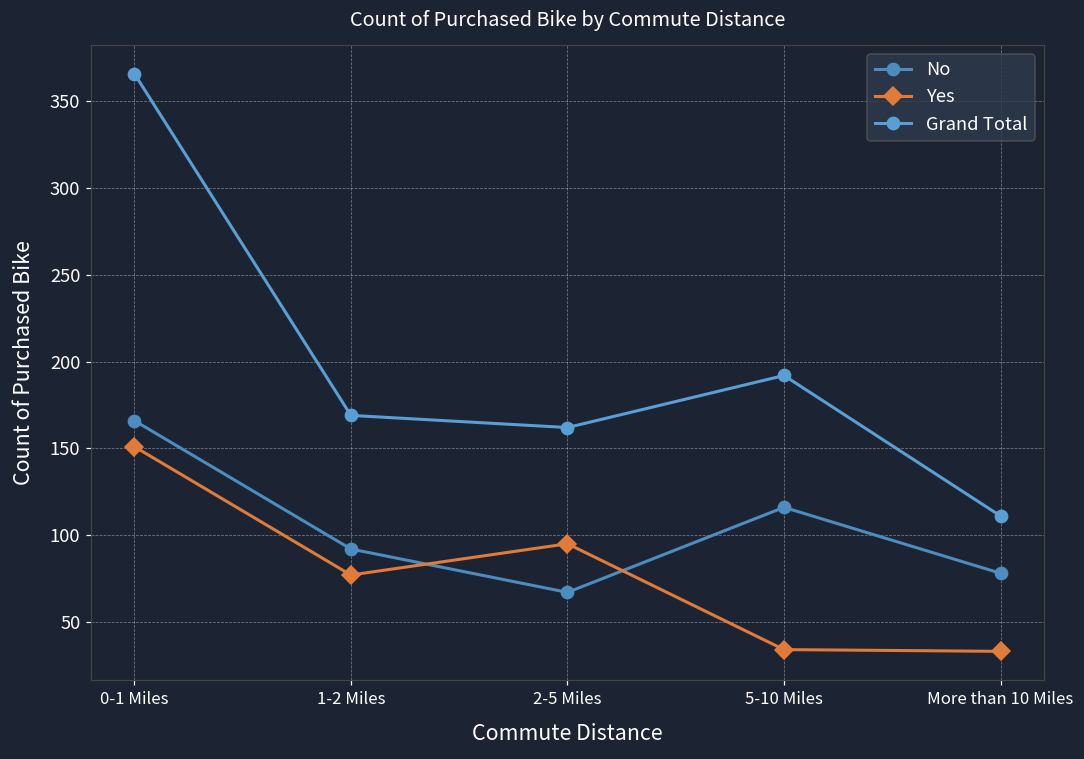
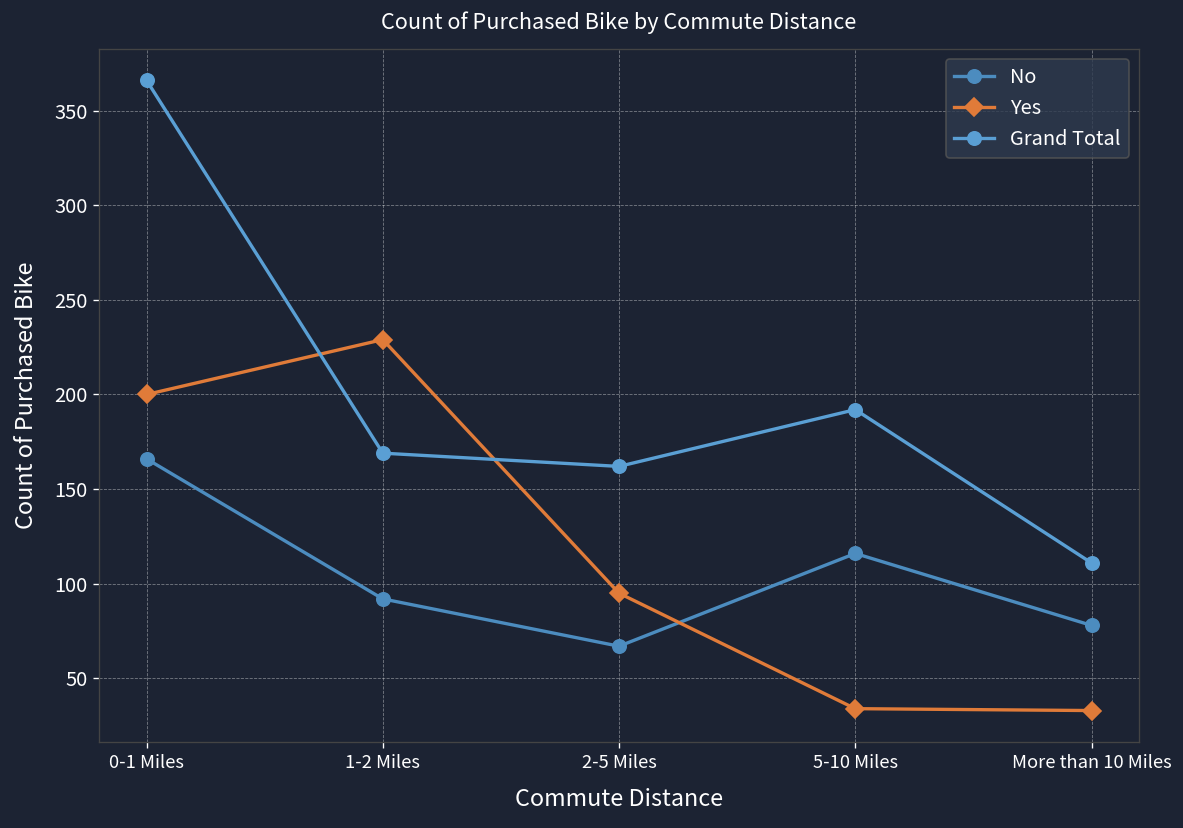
Yes, 0-1 Miles: 151 -> 200
Yes, 1-2 Miles: 77 -> 229
